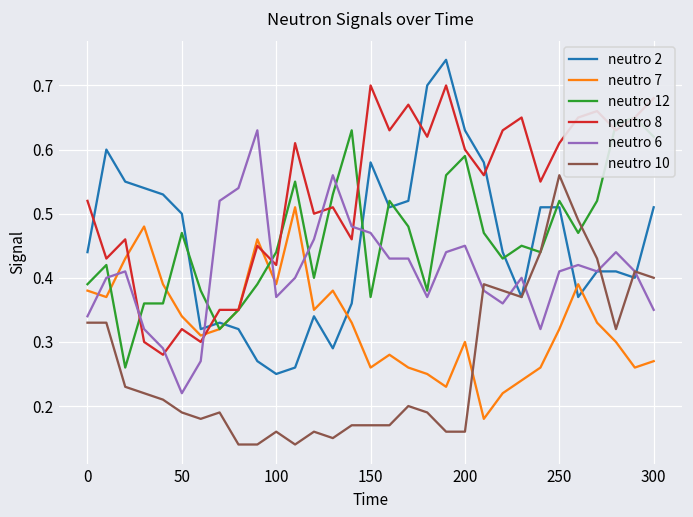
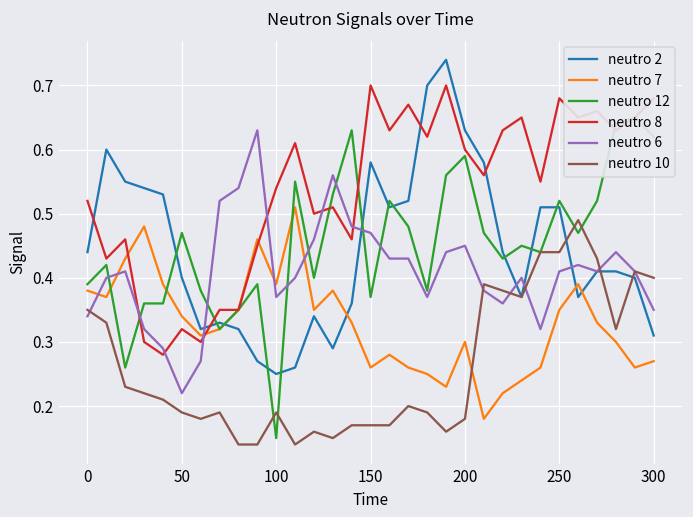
neutro 10, 0: 0.33 -> 0.35
neutro 2, 50: 0.5 -> 0.4
neutro 12, 100: 0.44 -> 0.15
neutro 8, 100: 0.42 -> 0.54
neutro 10, 100: 0.16 -> 0.19
neutro 10, 200: 0.16 -> 0.18
neutro 7, 250: 0.32 -> 0.35
neutro 8, 250: 0.61 -> 0.68
neutro 10, 250: 0.56 -> 0.44
neutro 2, 300: 0.51 -> 0.31
